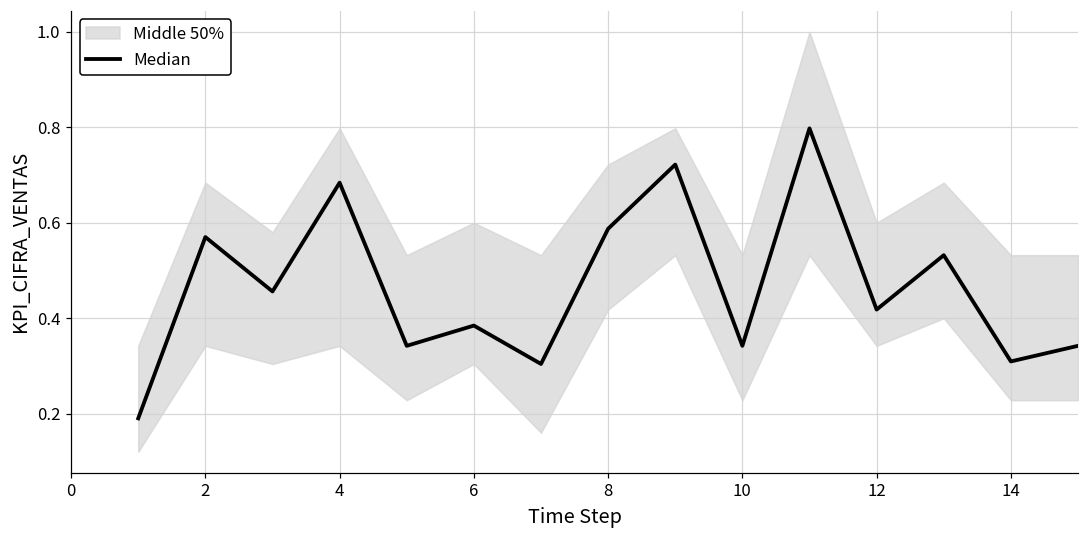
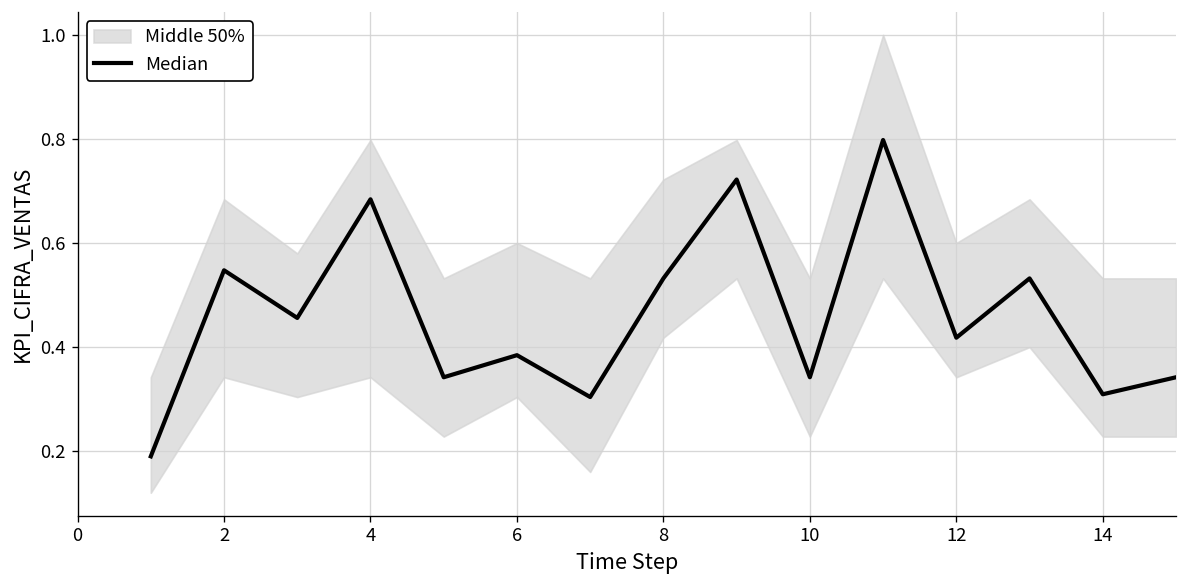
Median, 2: 0.57 -> 0.55
Median, 8: 0.59 -> 0.53
